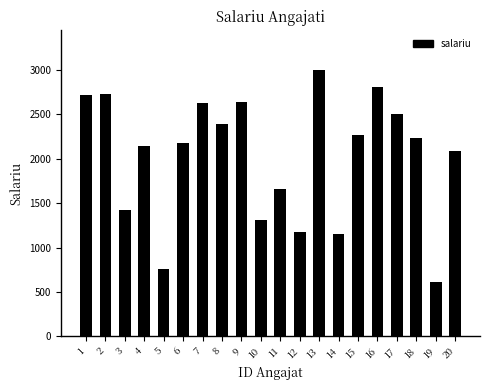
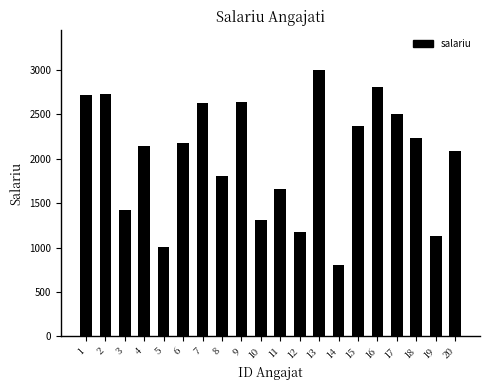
5: 800 -> 1000
8: 2400 -> 1800
14: 1200 -> 800
15: 2300 -> 2400
19: 600 -> 1100
